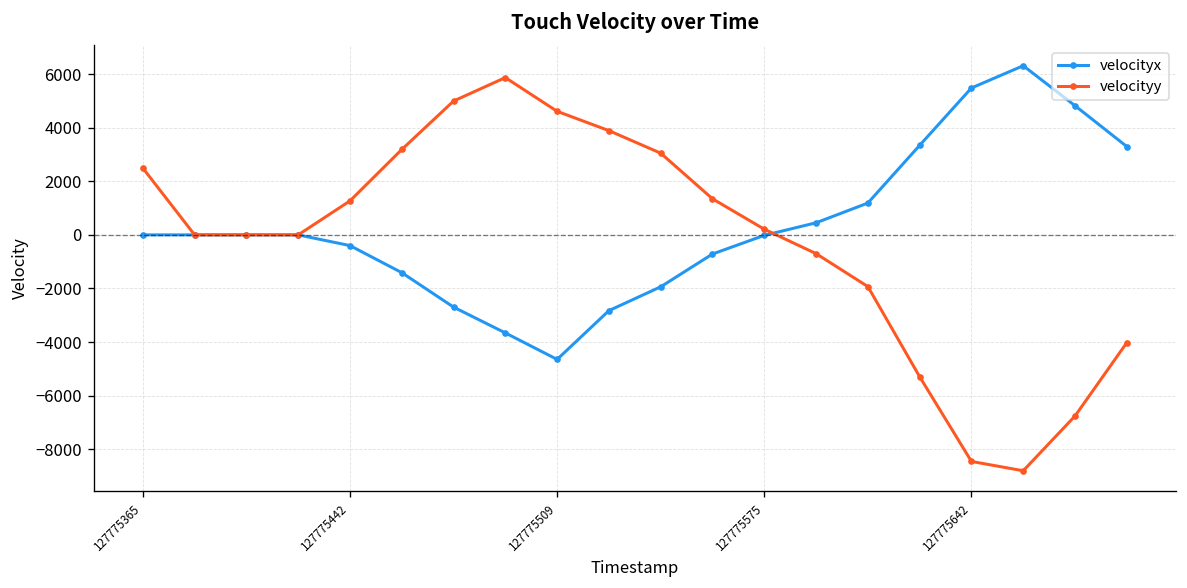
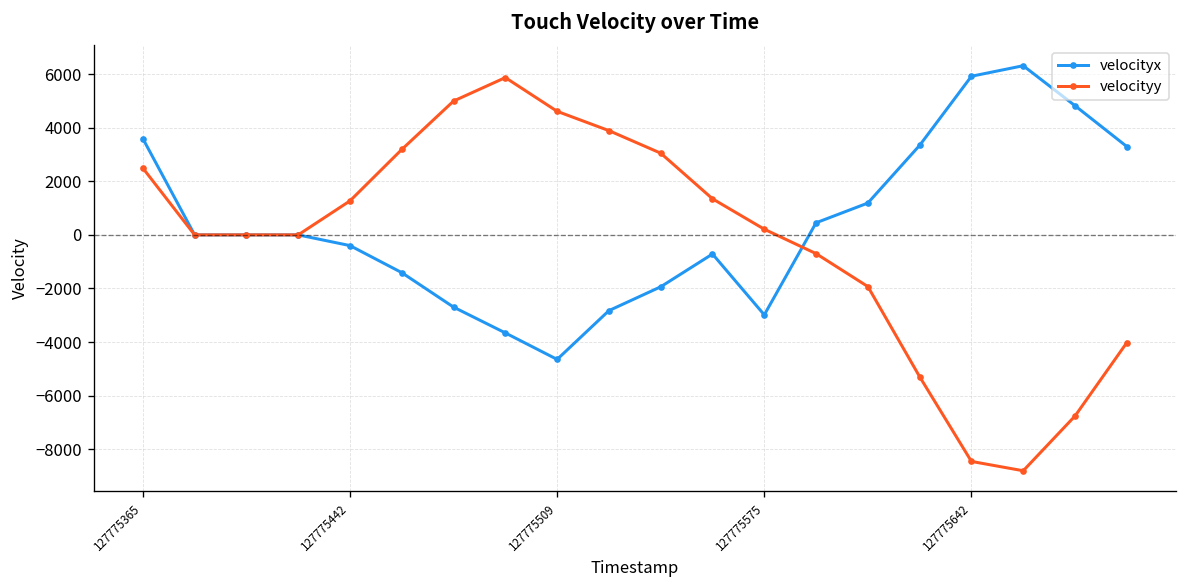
velocityx, 127775365: 0 -> 3600
velocityx, 127775575: 0 -> -3000
velocityx, 127775642: 5500 -> 5900
